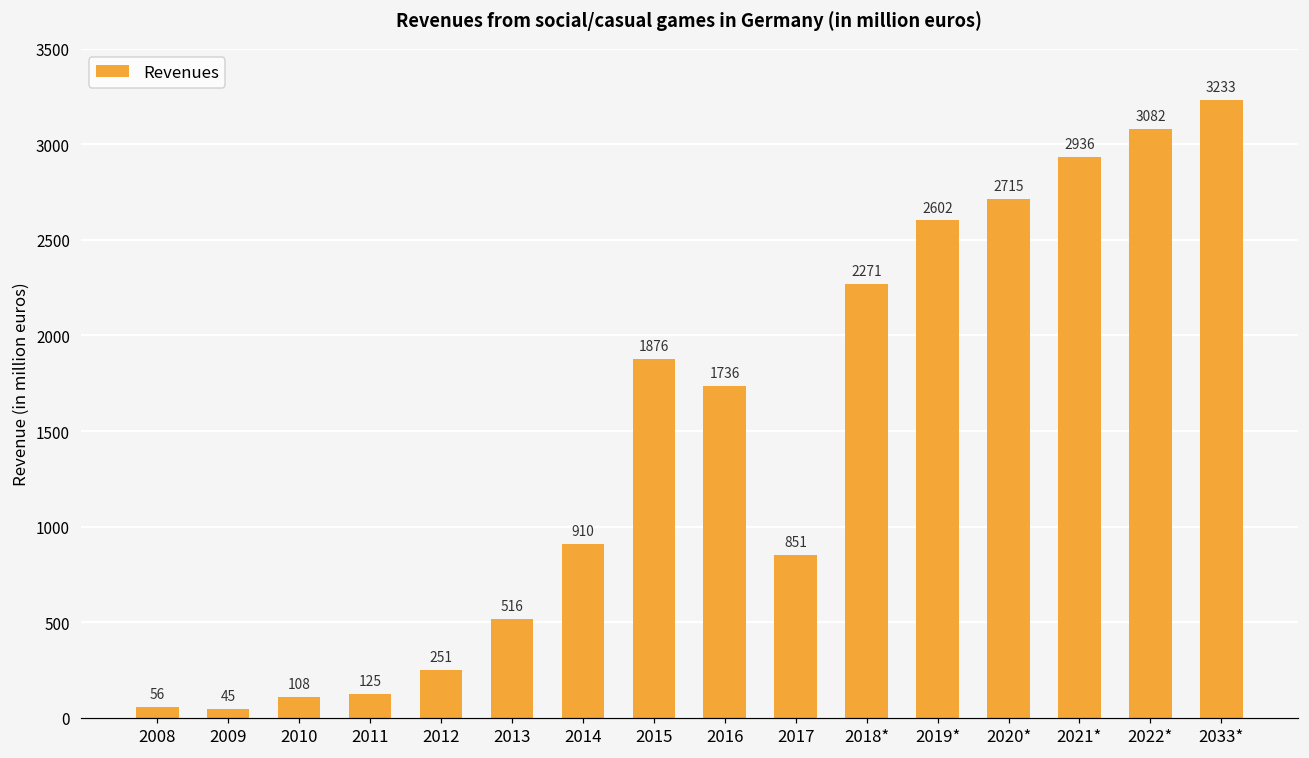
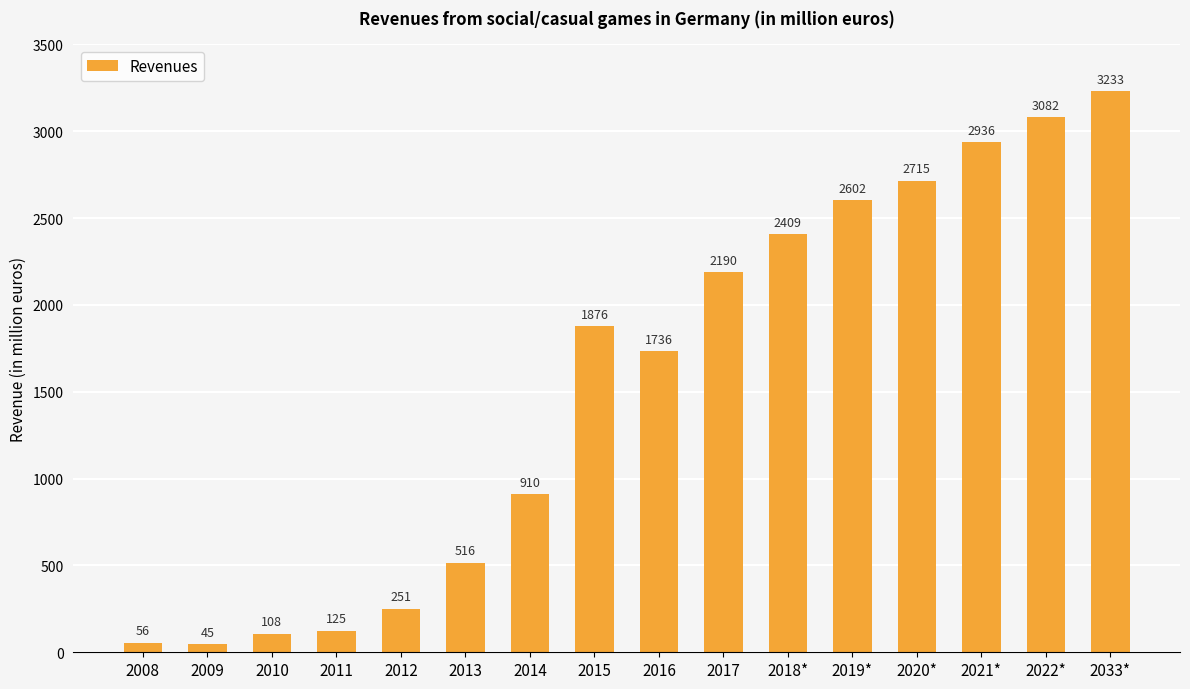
2017: 851 -> 2190
2018*: 2271 -> 2409
